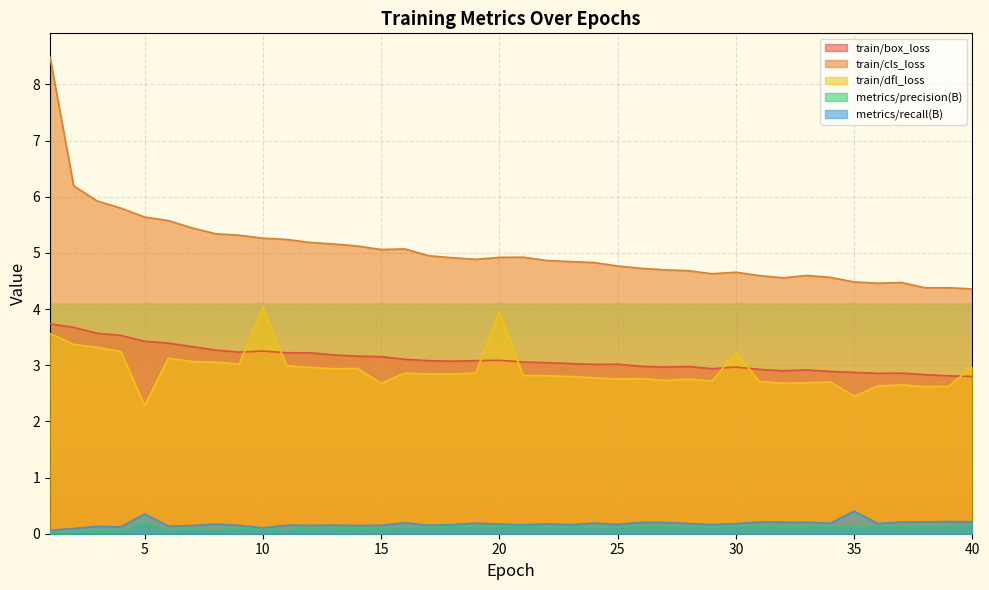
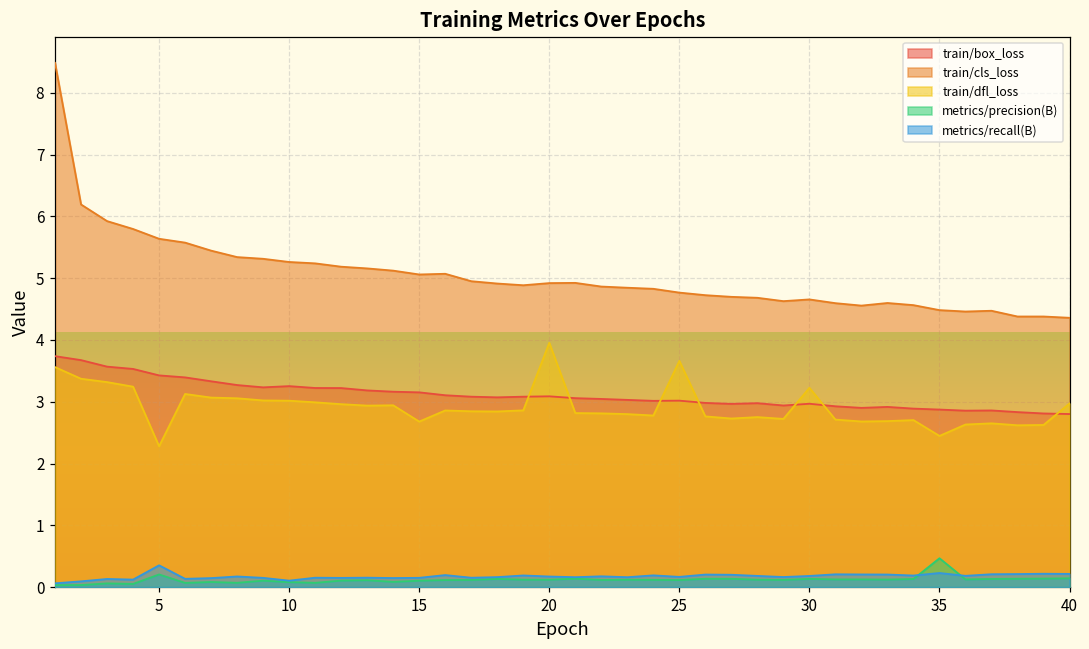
train/dfl_loss, 10: 4.0 -> 3.0
train/dfl_loss, 25: 2.8 -> 3.7
metrics/precision(B), 35: 0.1 -> 0.5
metrics/recall(B), 35: 0.4 -> 0.2
